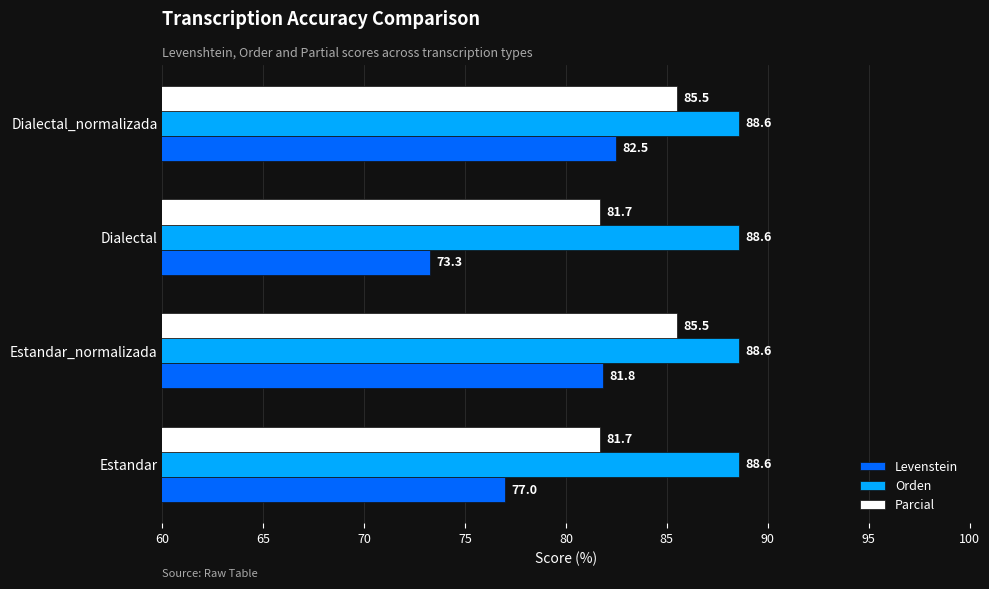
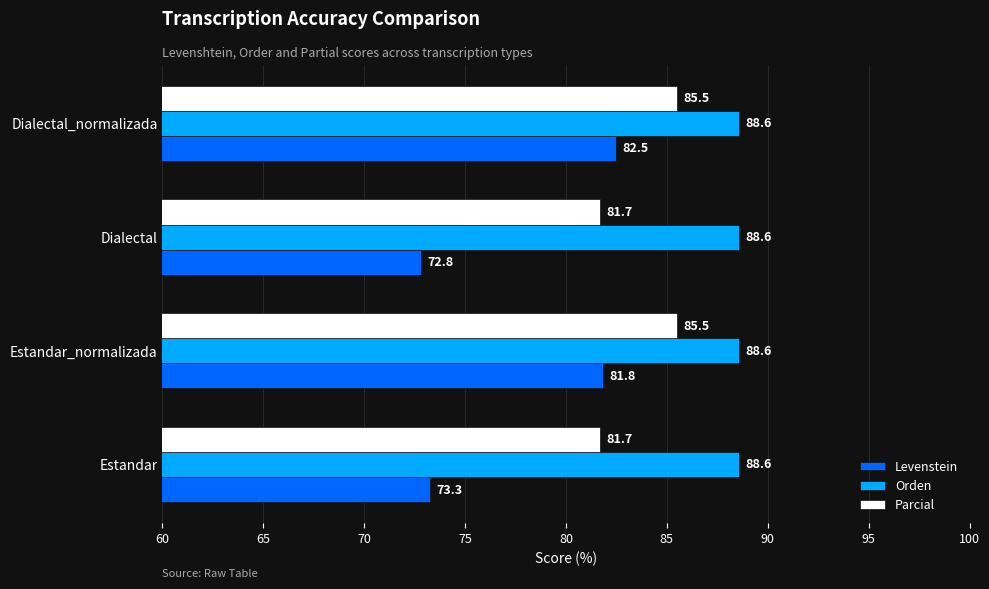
Levenstein, Dialectal: 73.3 -> 72.8
Levenstein, Estandar: 77.0 -> 73.3
